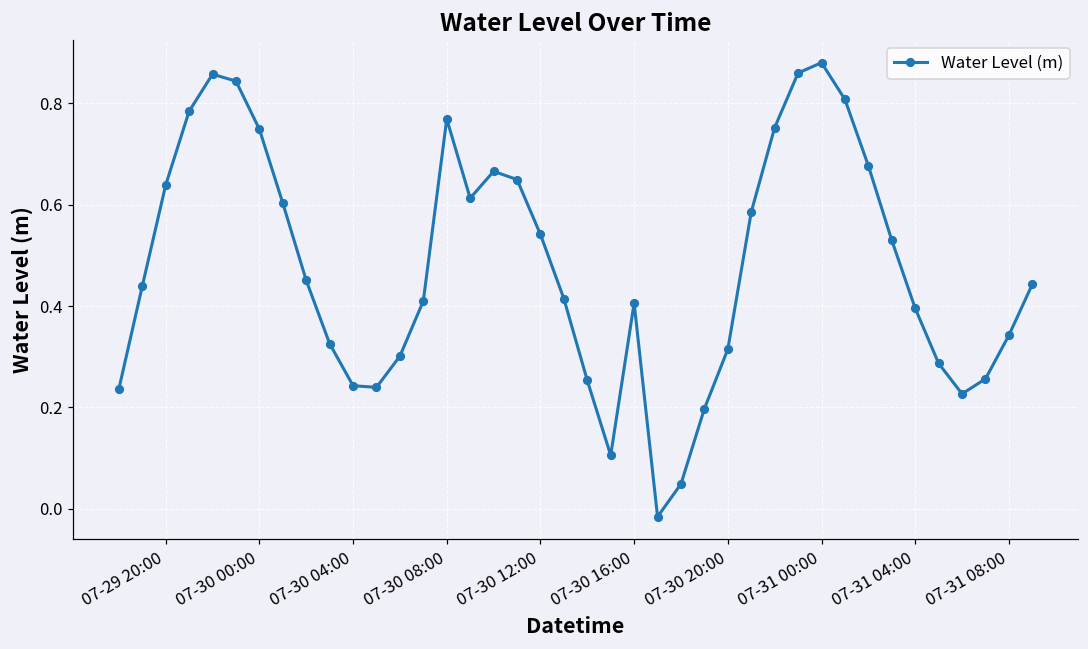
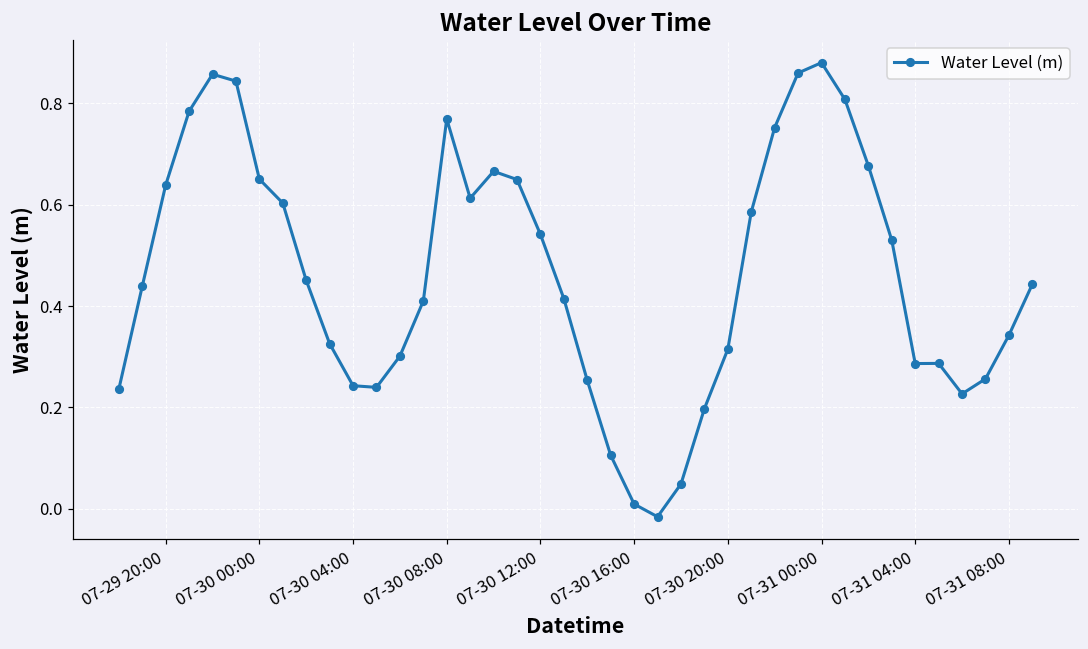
07-30 00:00: 0.75 -> 0.65
07-30 16:00: 0.41 -> 0.01
07-31 04:00: 0.40 -> 0.29
